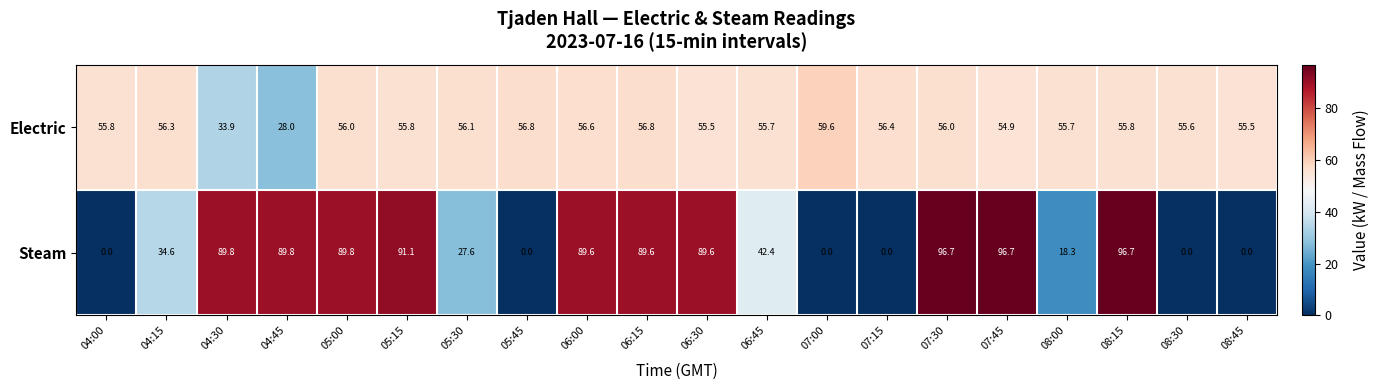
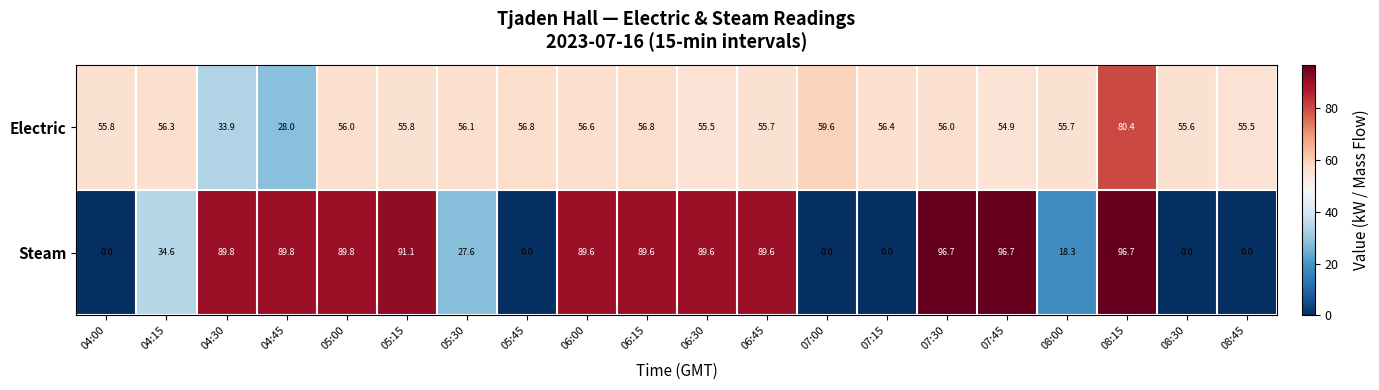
Electric, 08:15: 55.8 -> 80.4
Steam, 06:45: 42.4 -> 89.6
